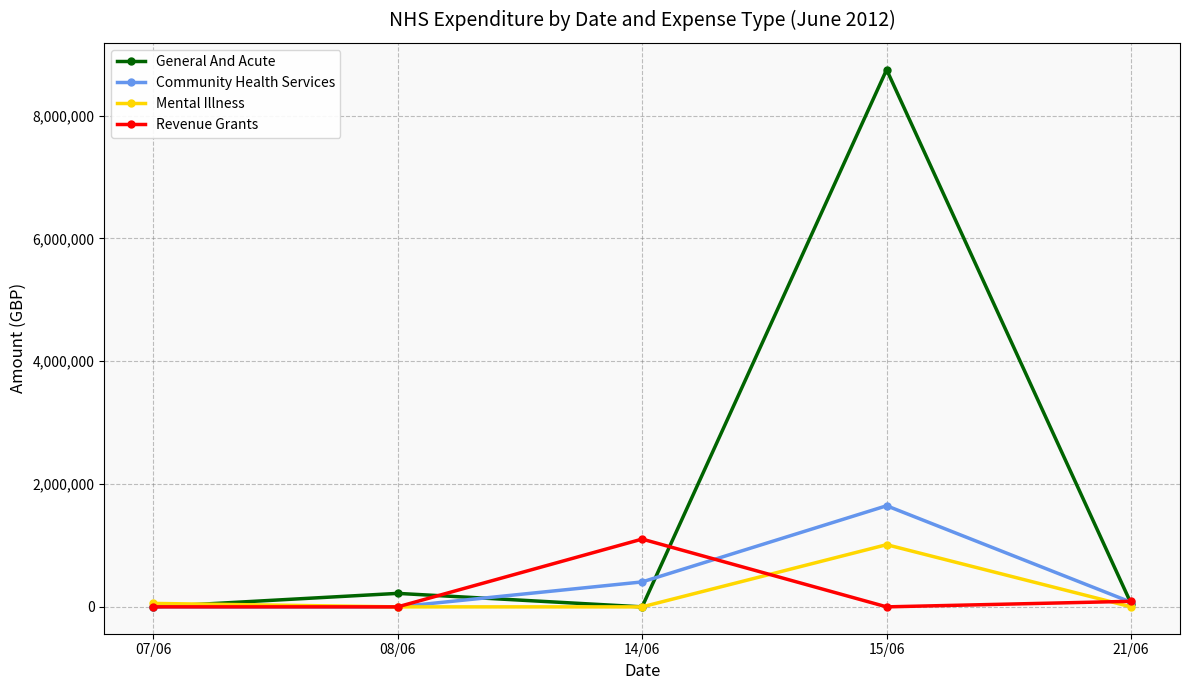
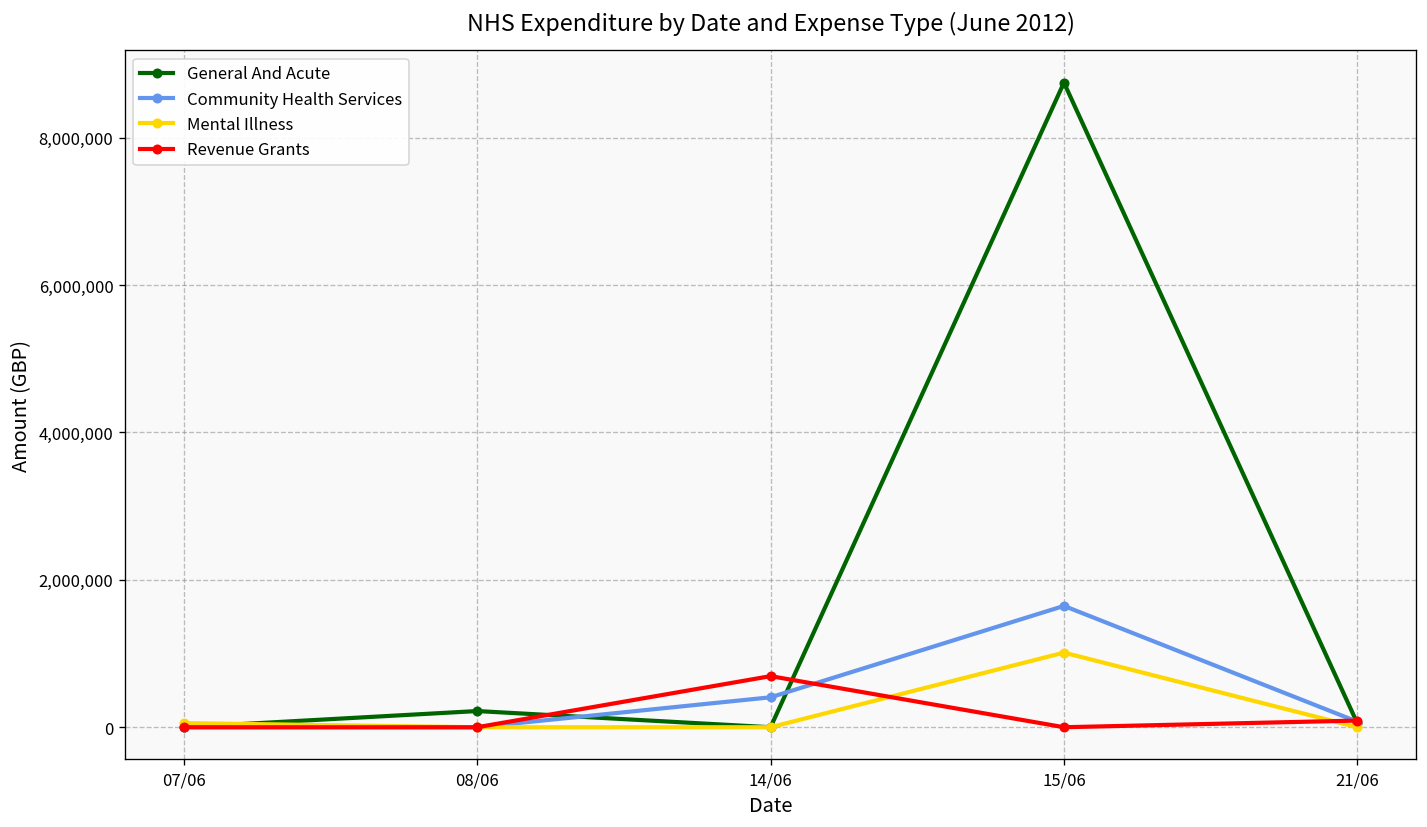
Revenue Grants, 14/06: 1,100,000 -> 700,000
